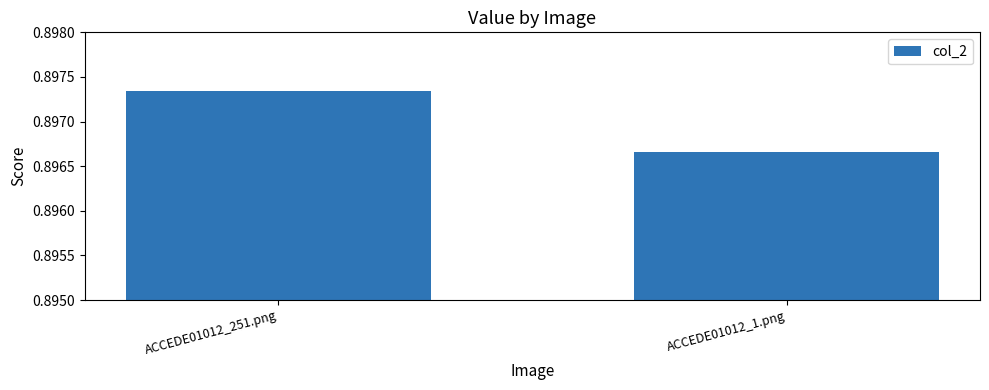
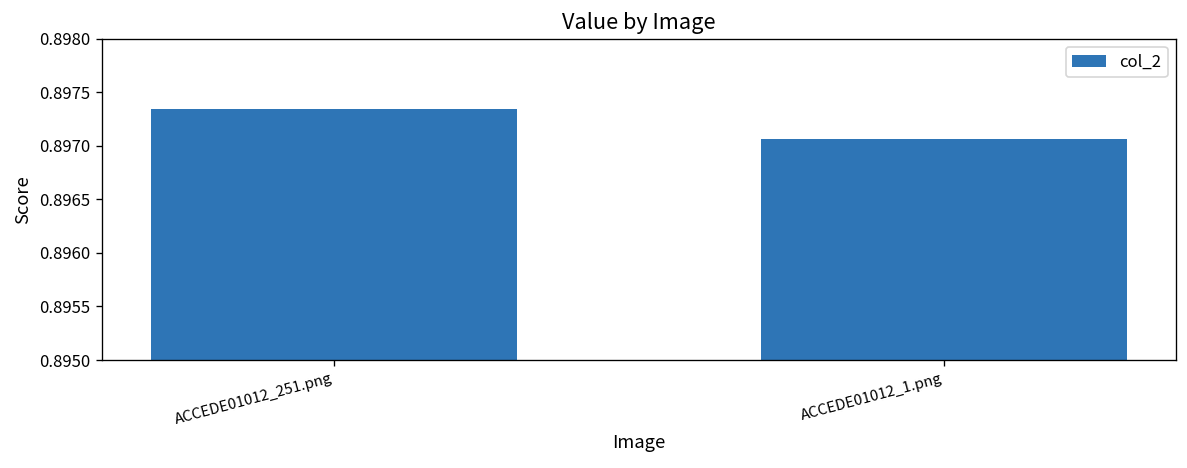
ACCEDE01012_1.png: 0.8967 -> 0.8971
